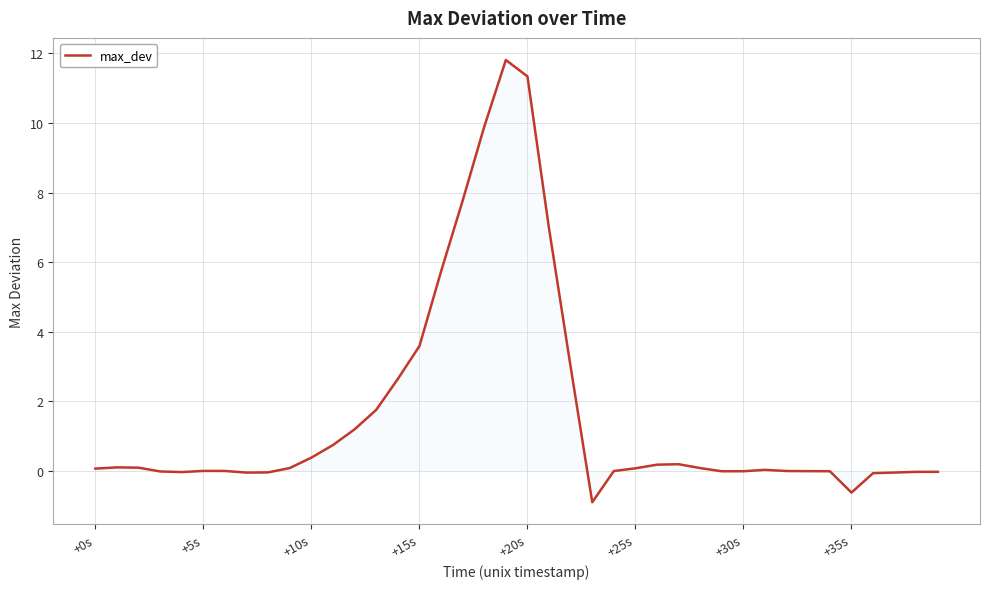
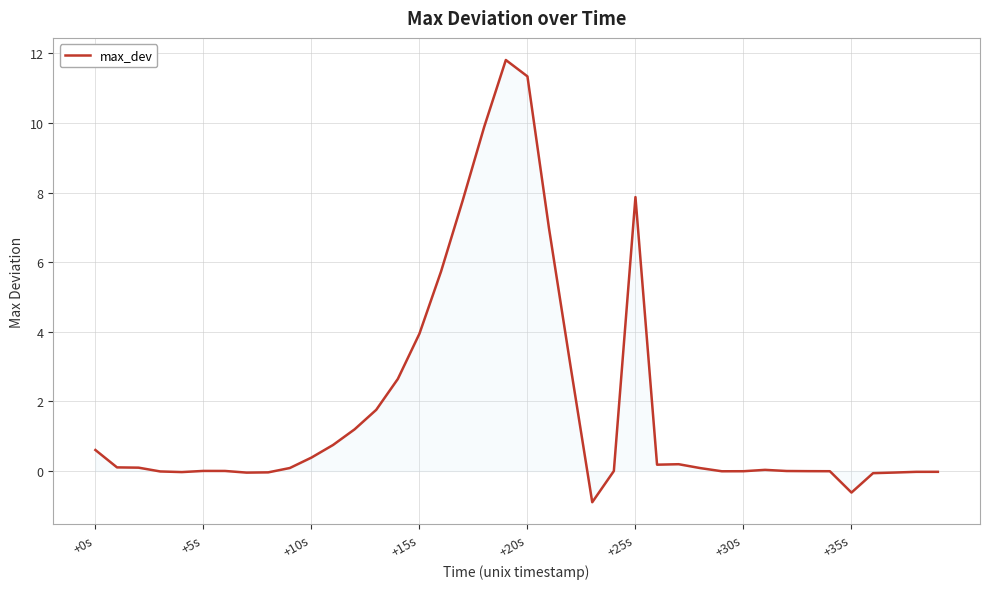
max_dev, +0s: 0.1 -> 0.6
max_dev, +15s: 3.6 -> 3.9
max_dev, +25s: 0.1 -> 7.9
